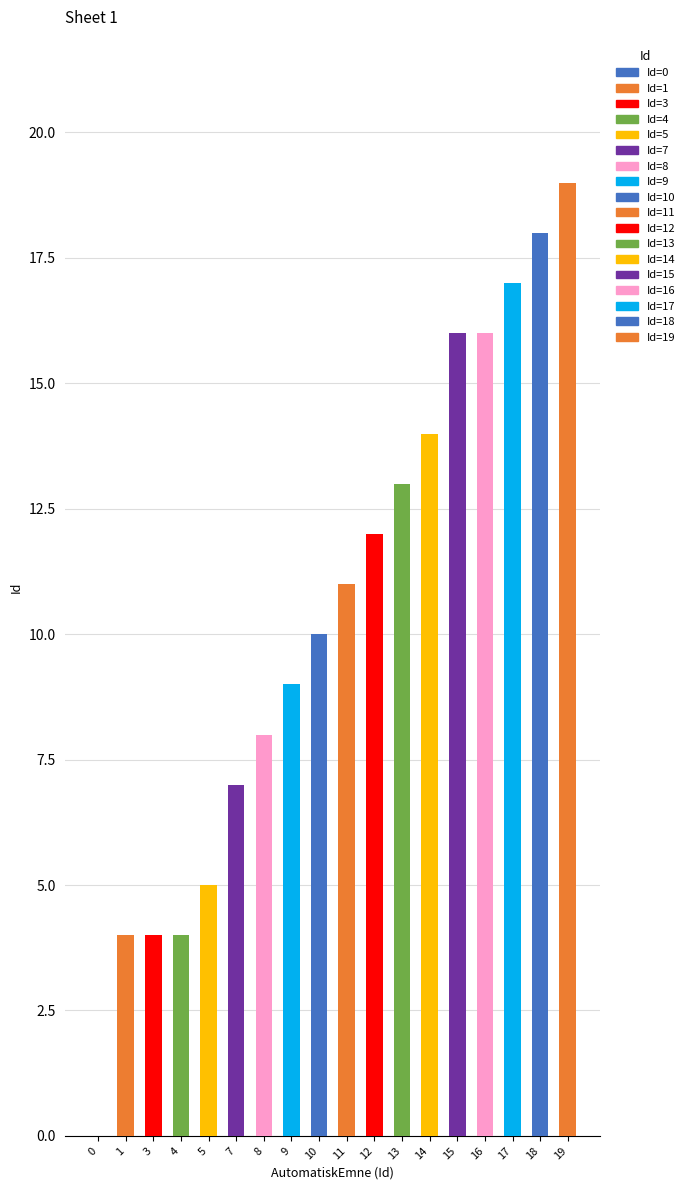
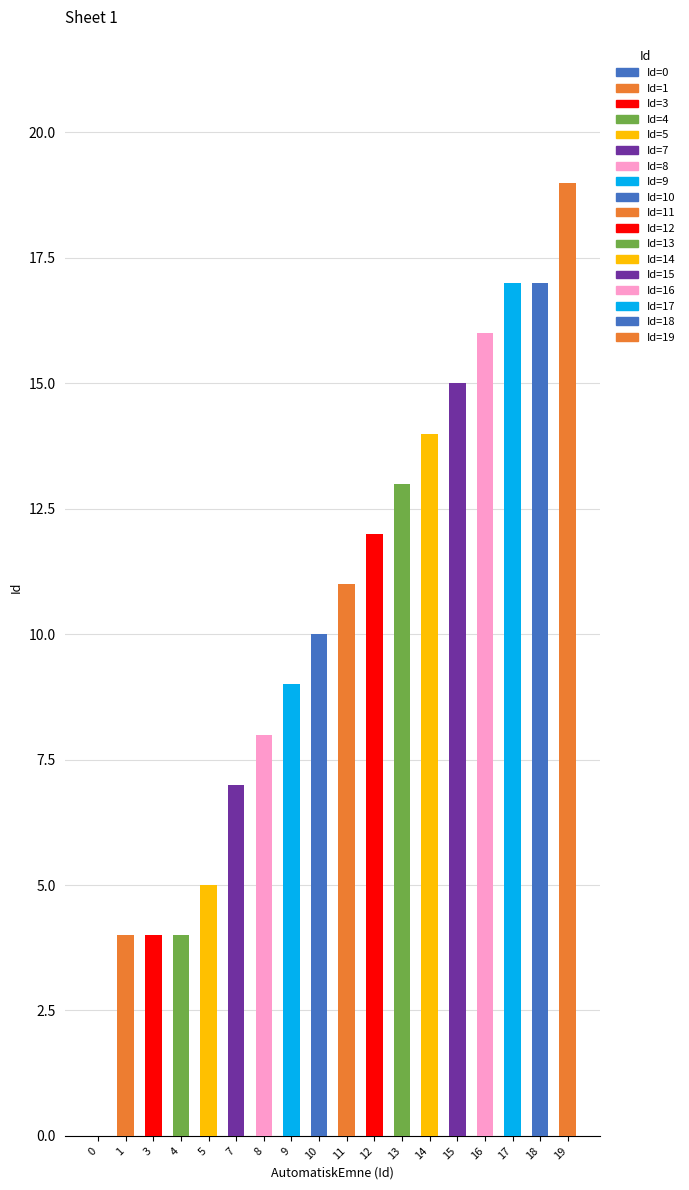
15: 16 -> 15
18: 18 -> 17
